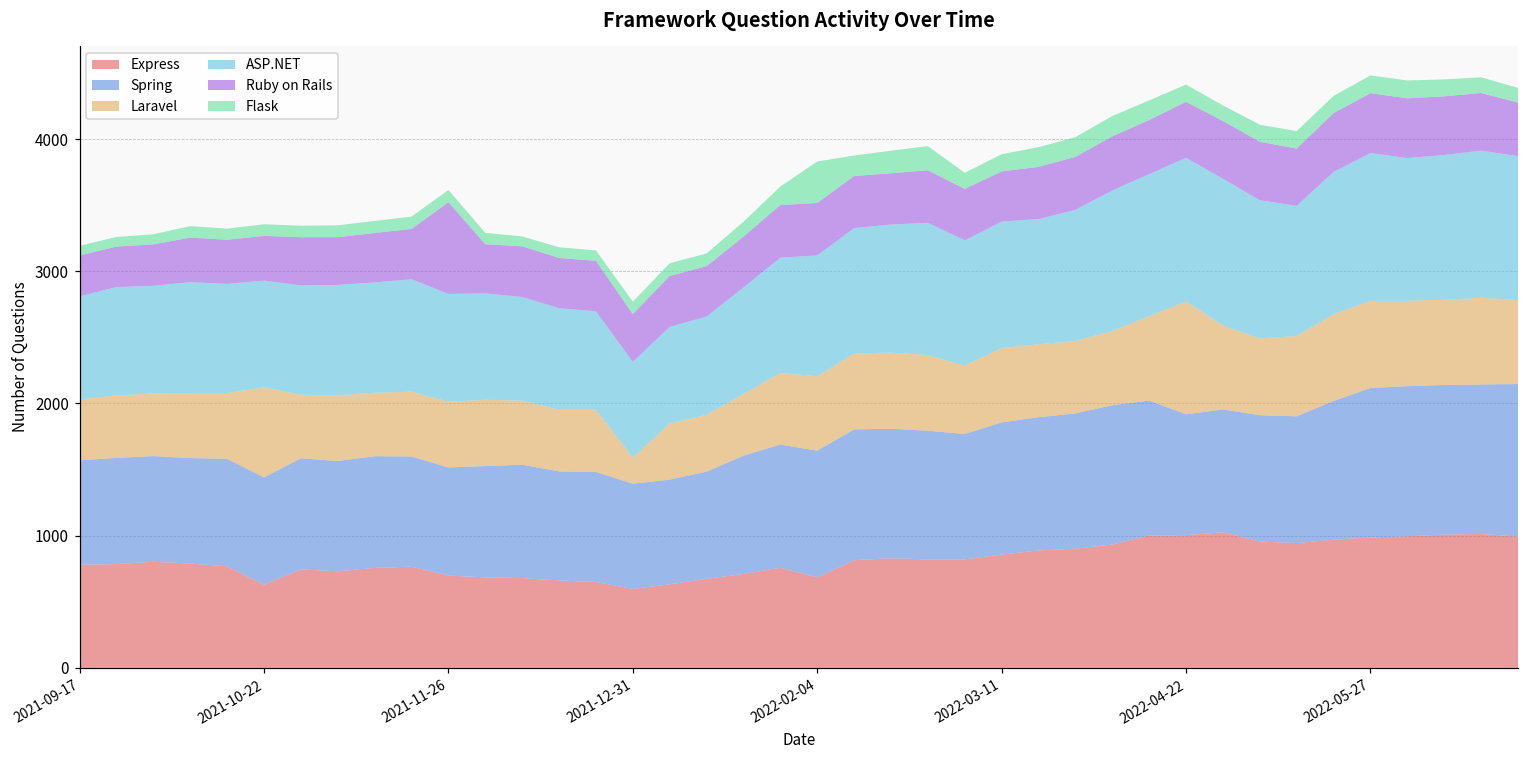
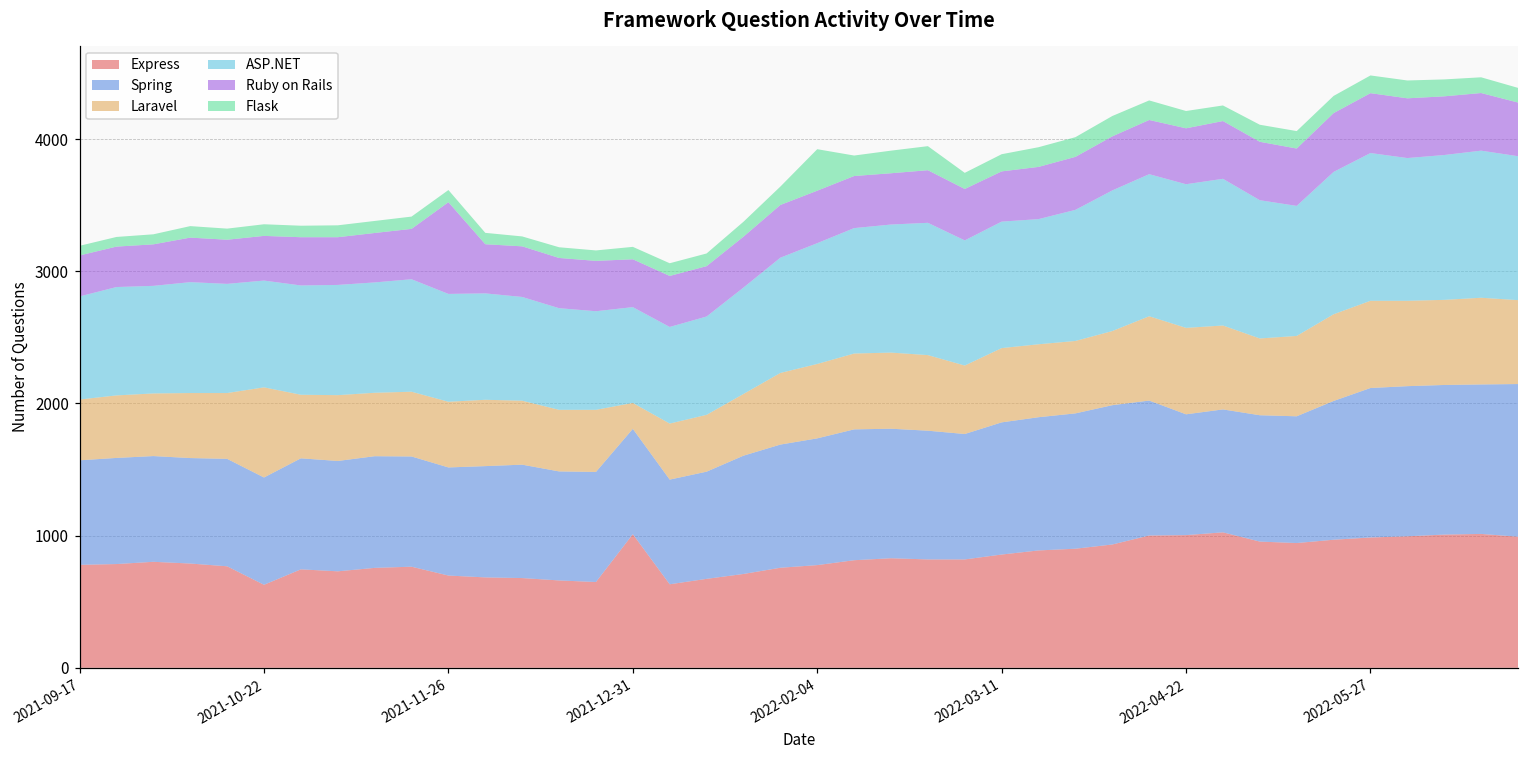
Express, 2021-12-31: 600 -> 1010
Express, 2022-02-04: 680 -> 780
Laravel, 2022-04-22: 850 -> 650
